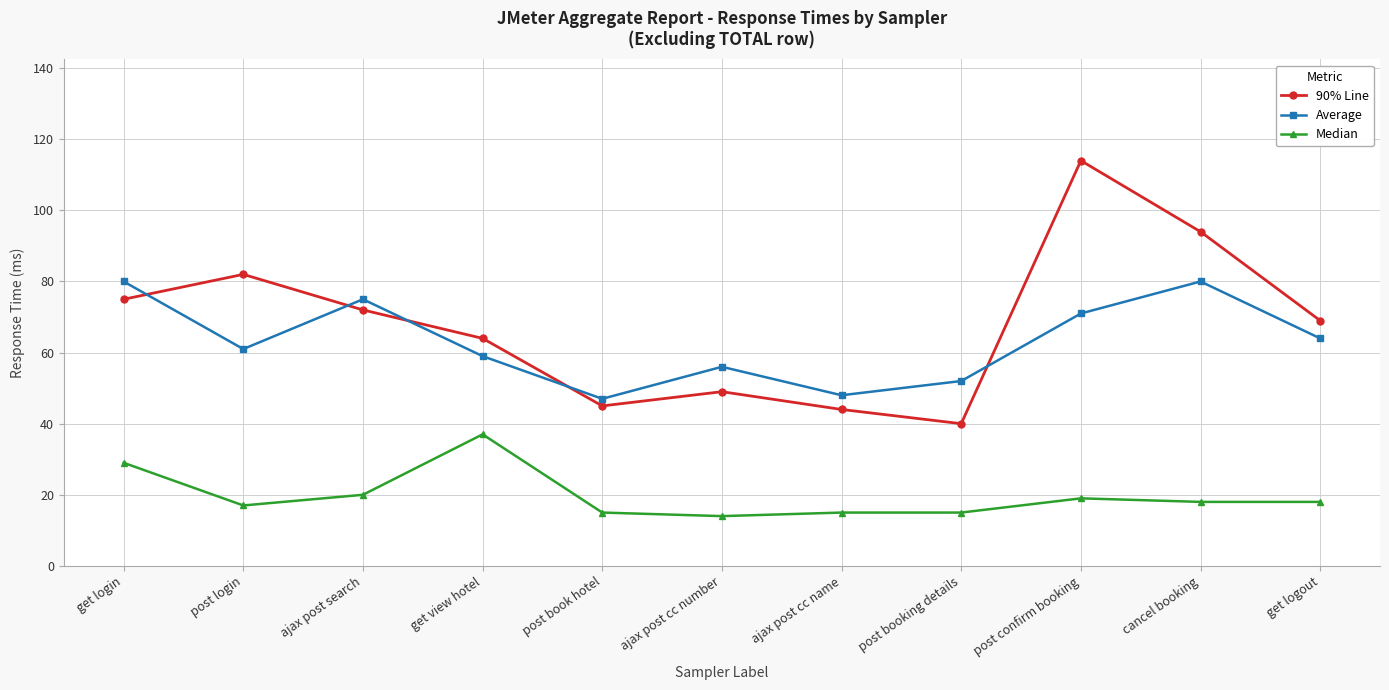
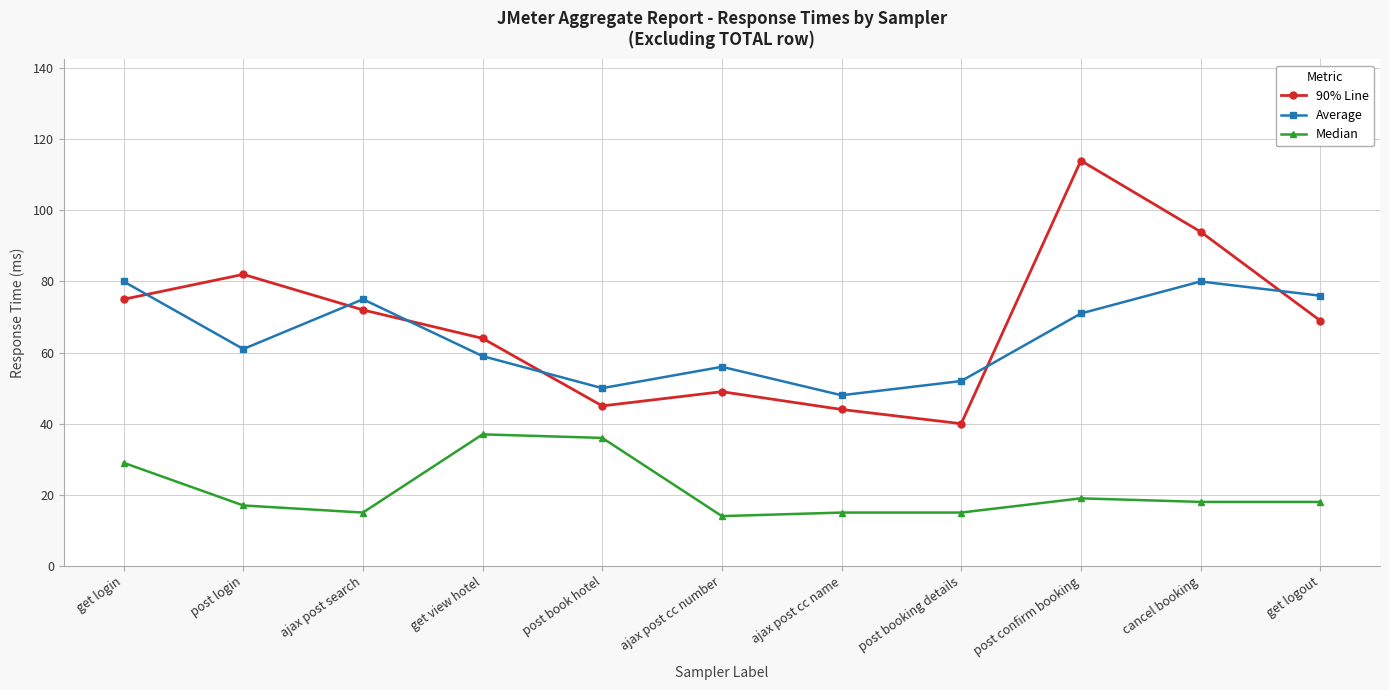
Median, ajax post search: 20 -> 15
Average, post book hotel: 47 -> 50
Median, post book hotel: 15 -> 36
Average, get logout: 64 -> 76
